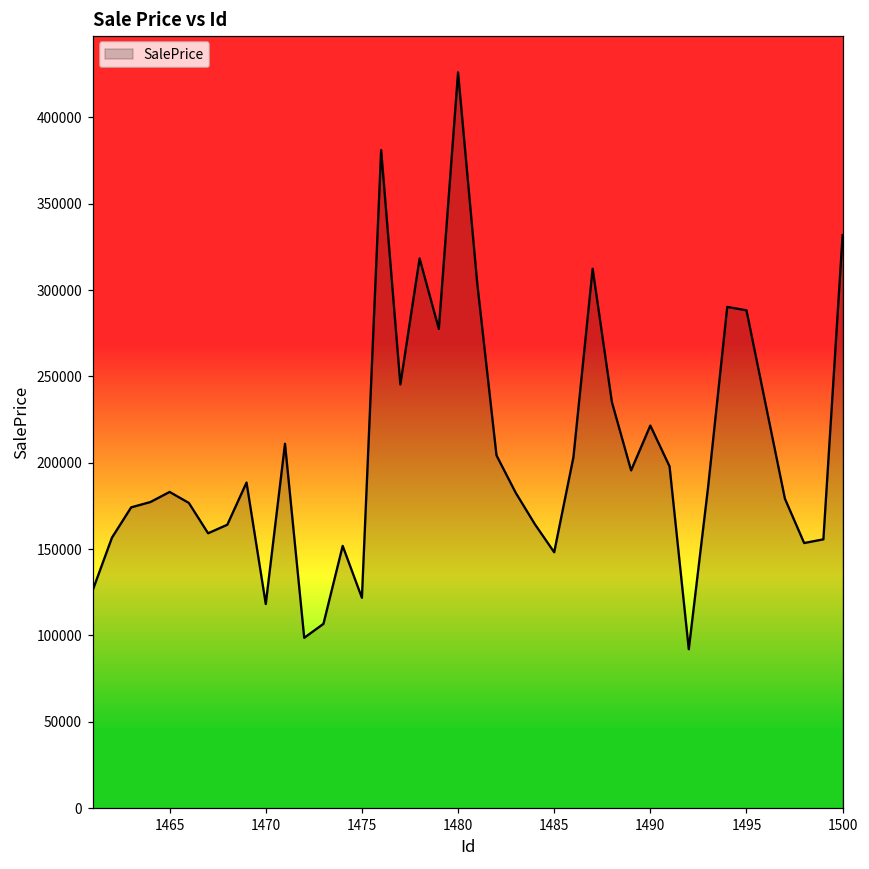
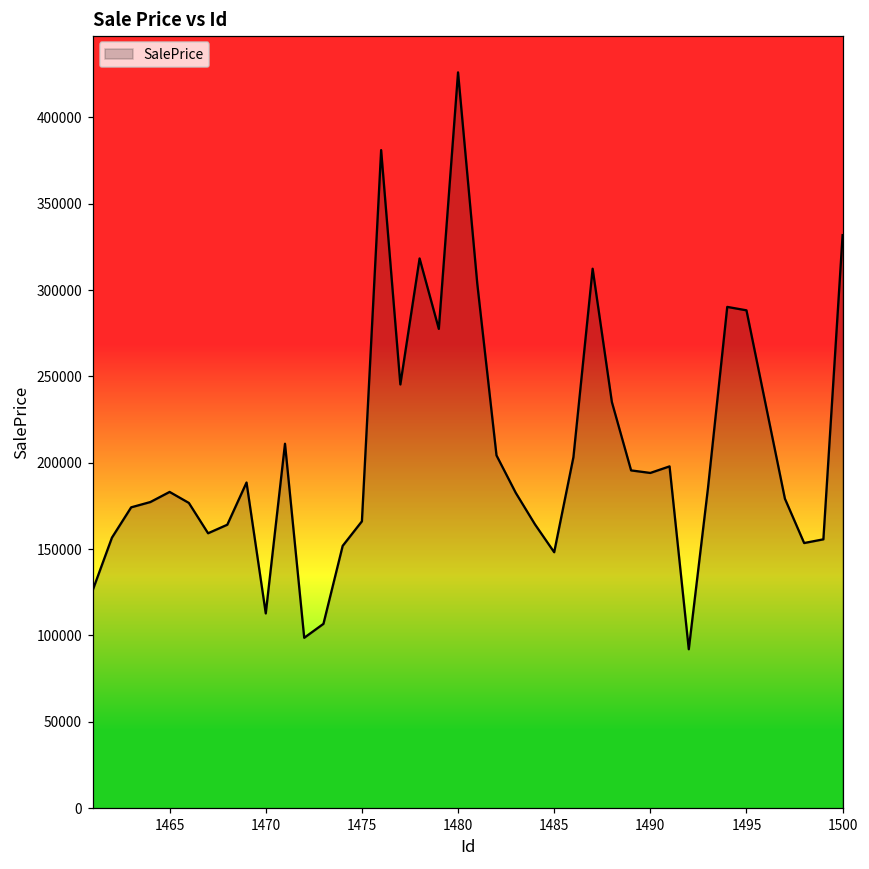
1470: 118000 -> 113000
1475: 122000 -> 166000
1490: 222000 -> 194000
